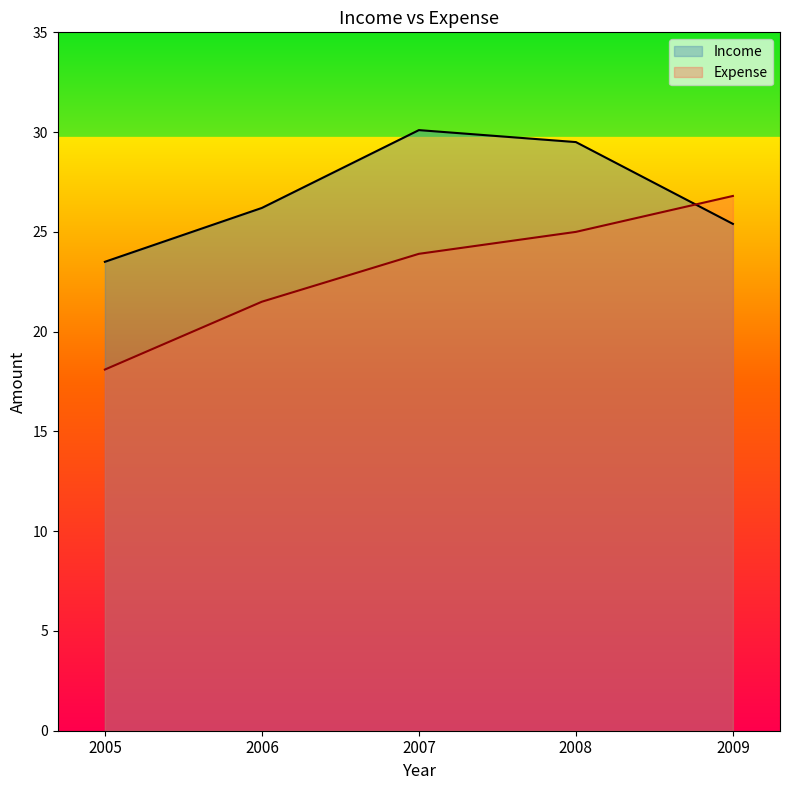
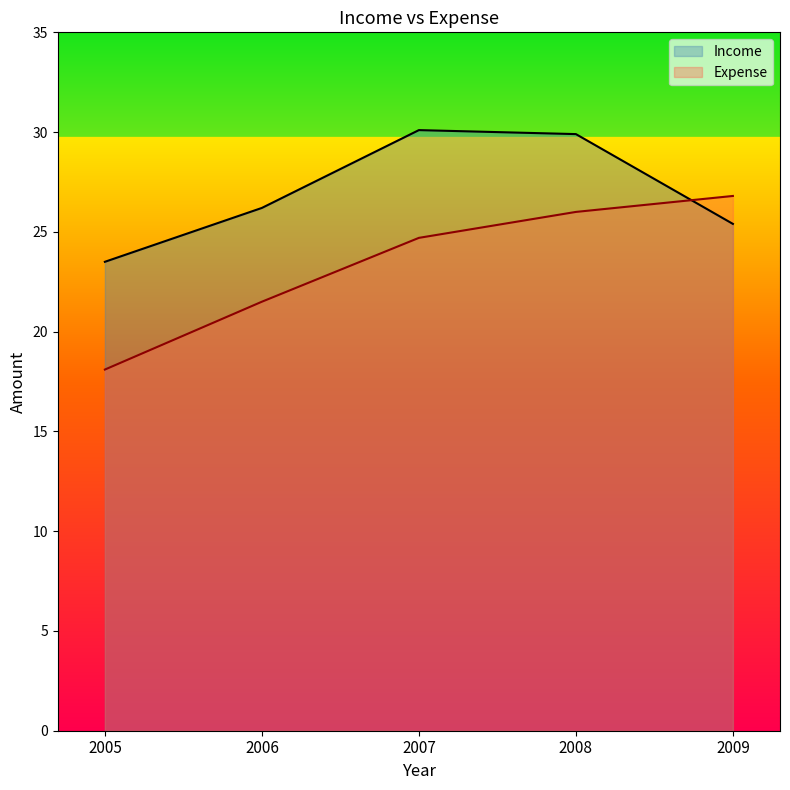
Expense, 2007: 23.9 -> 24.7
Income, 2008: 29.5 -> 29.9
Expense, 2008: 25 -> 26
